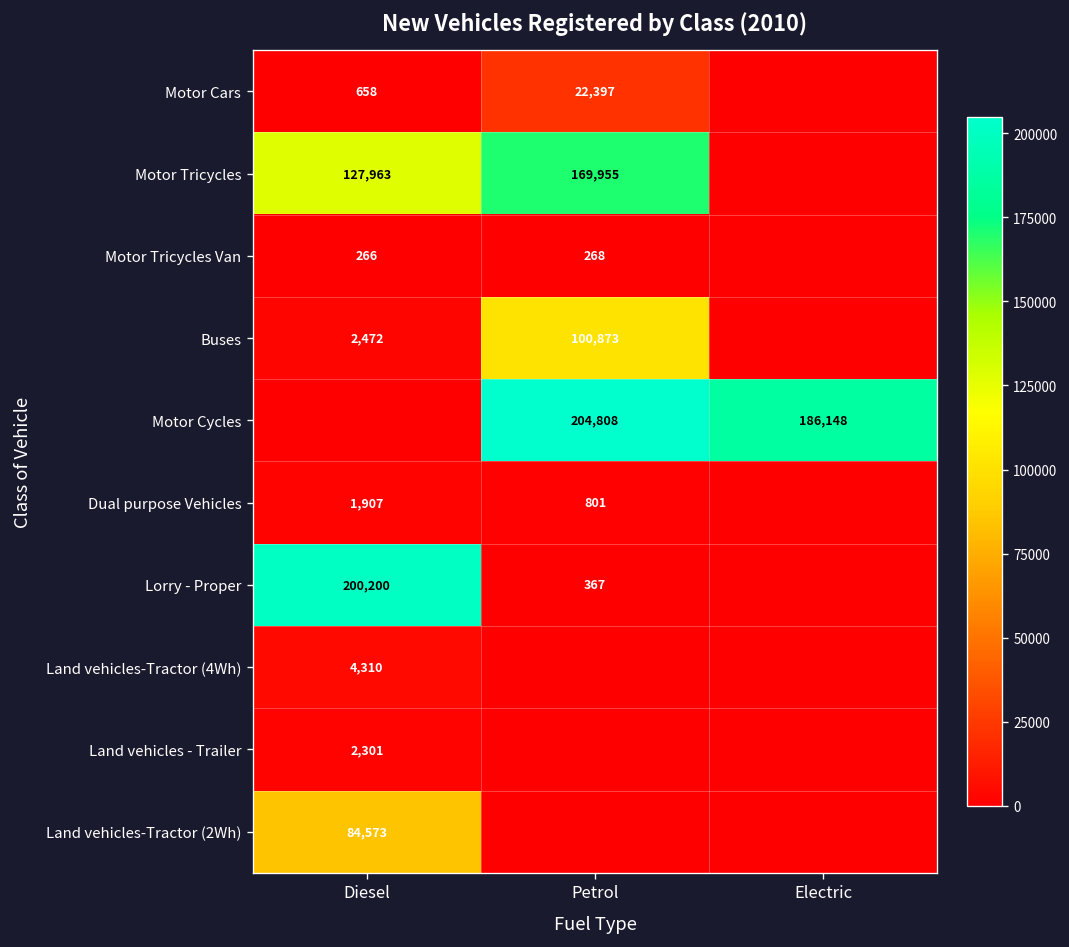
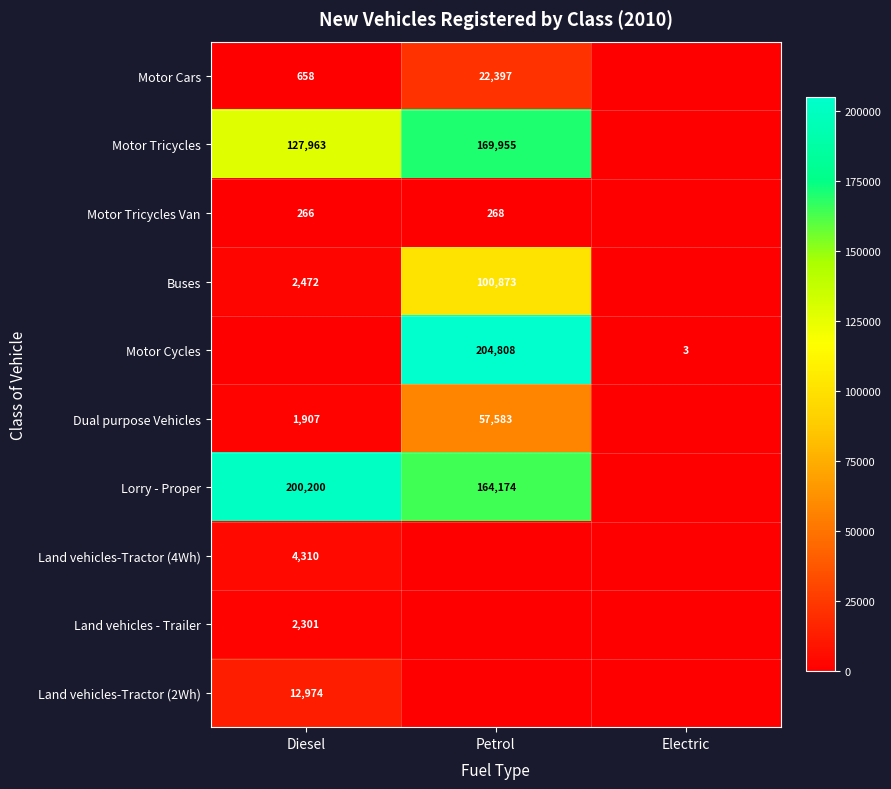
Motor Cycles, Electric: 186,148 -> 3
Dual purpose Vehicles, Petrol: 801 -> 57,583
Lorry - Proper, Petrol: 367 -> 164,174
Land vehicles-Tractor (2Wh), Diesel: 84,573 -> 12,974
